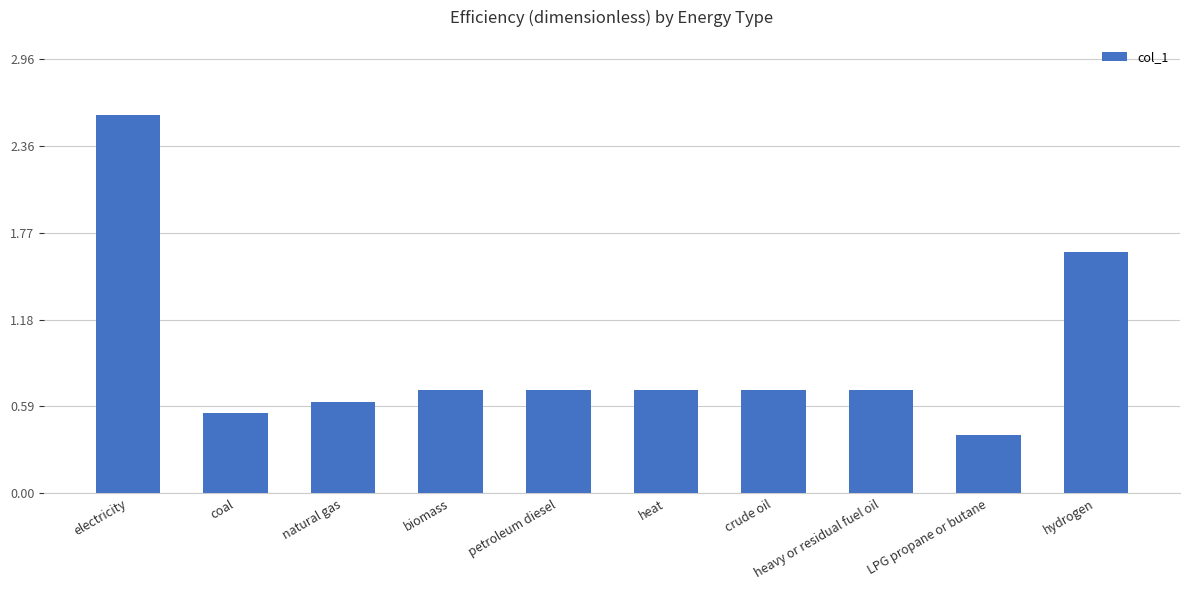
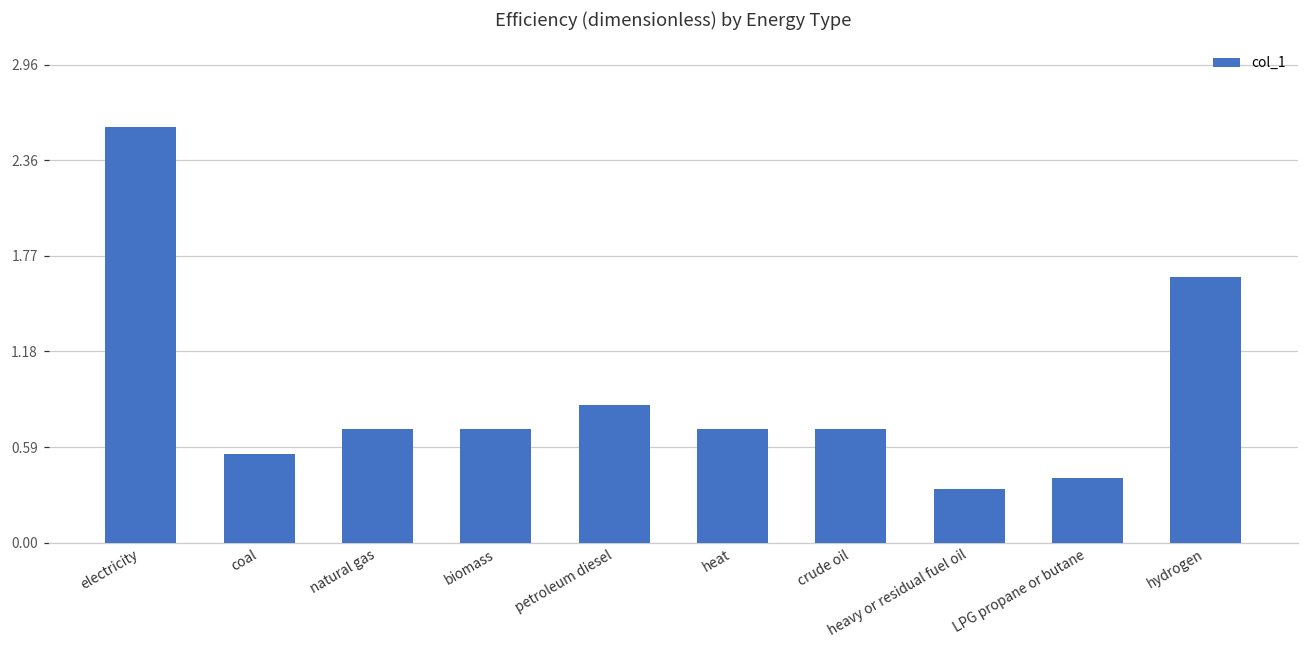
natural gas: 0.62 -> 0.70
petroleum diesel: 0.70 -> 0.85
heavy or residual fuel oil: 0.70 -> 0.33
